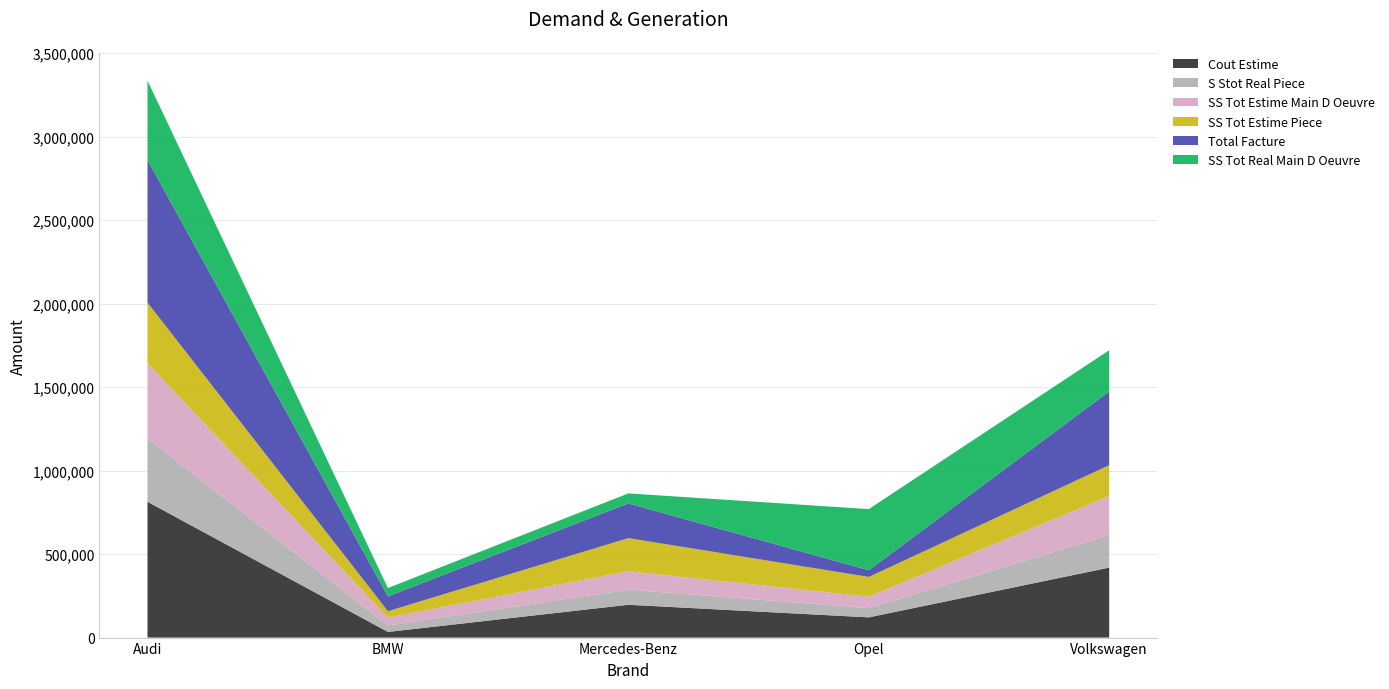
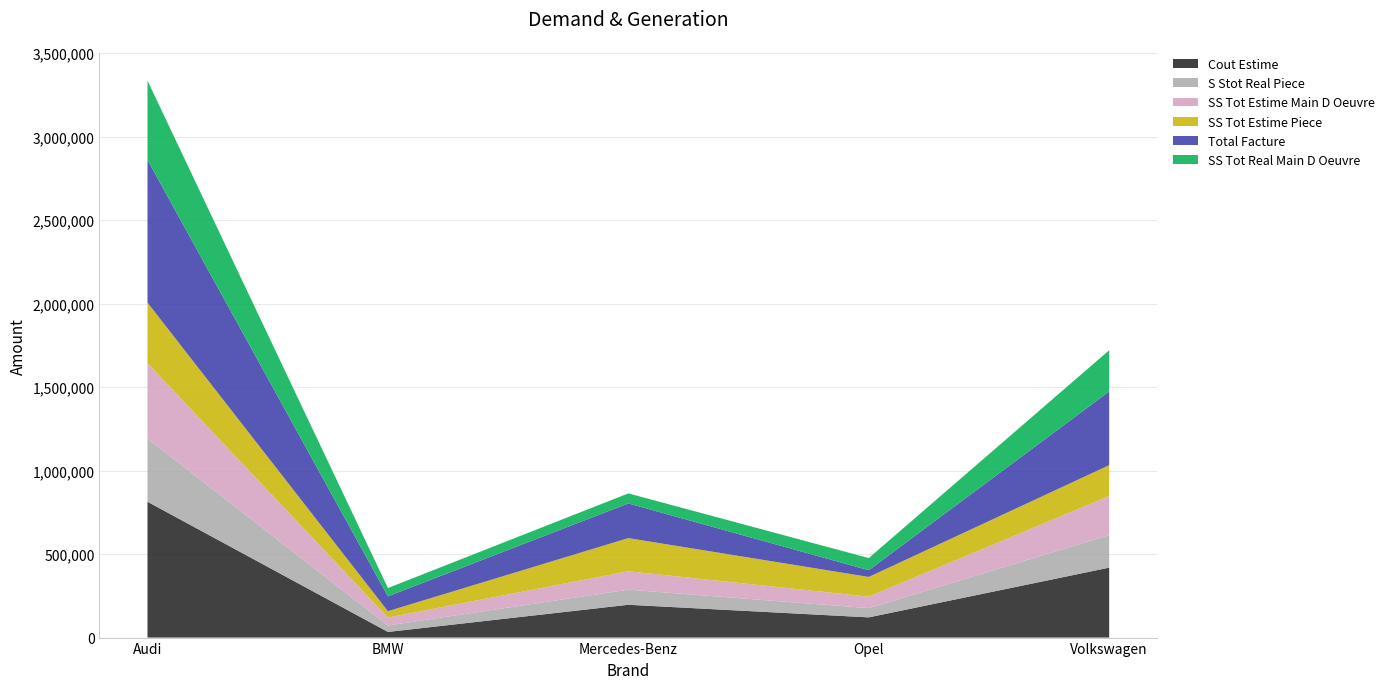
SS Tot Real Main D Oeuvre, Opel: 370,000 -> 70,000
